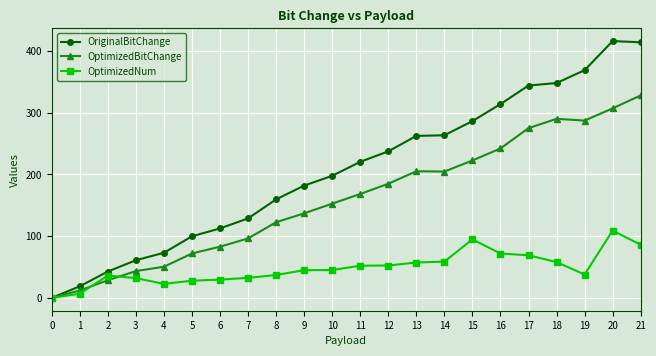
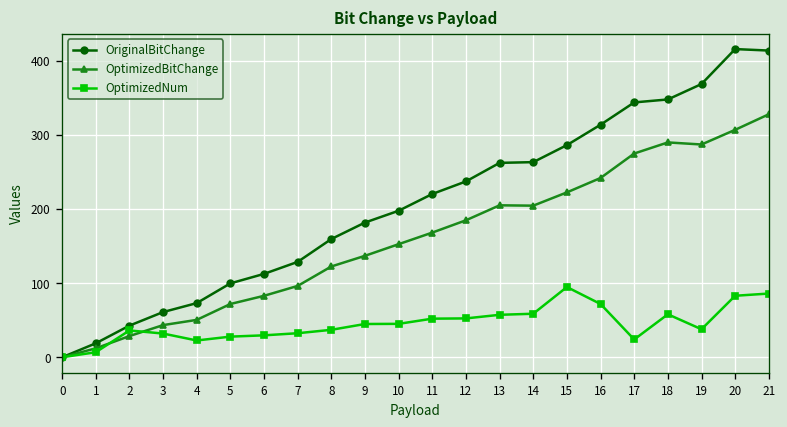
OptimizedNum, 17: 70 -> 20
OptimizedNum, 20: 110 -> 80
